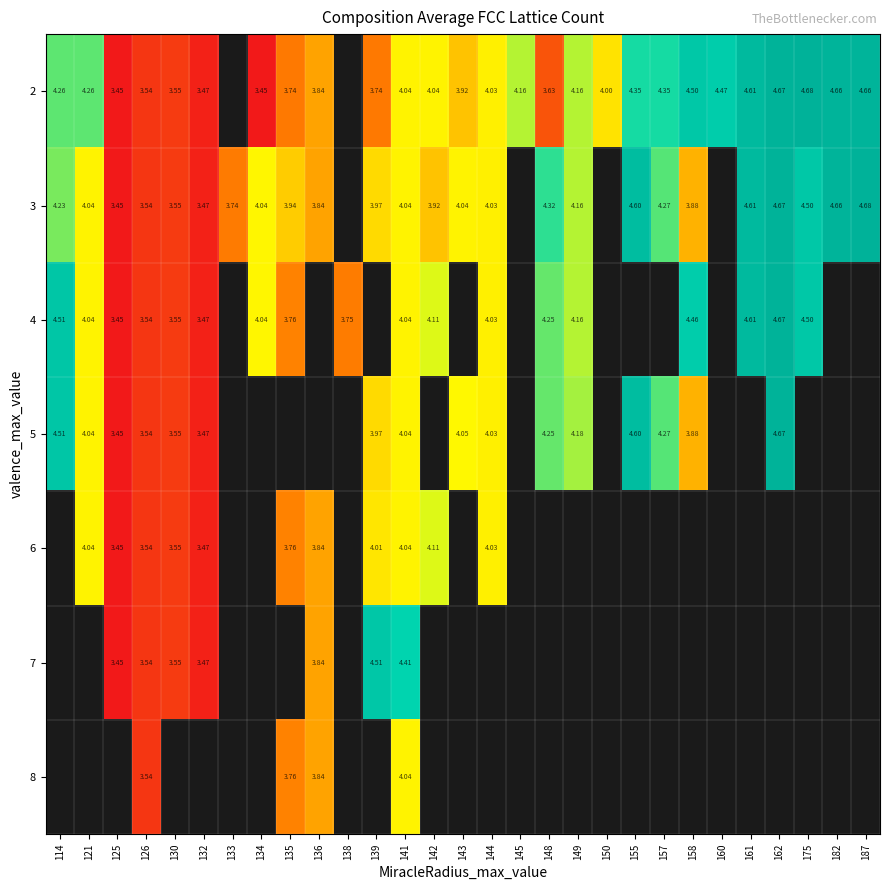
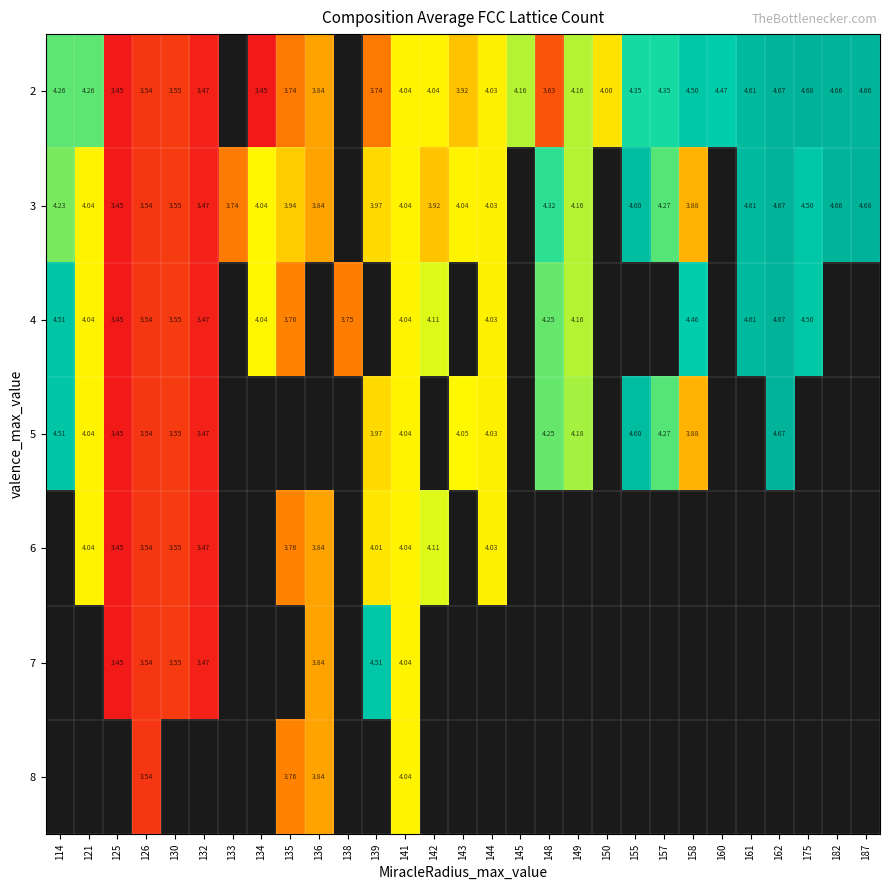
7, 141: 4.41 -> 4.04
